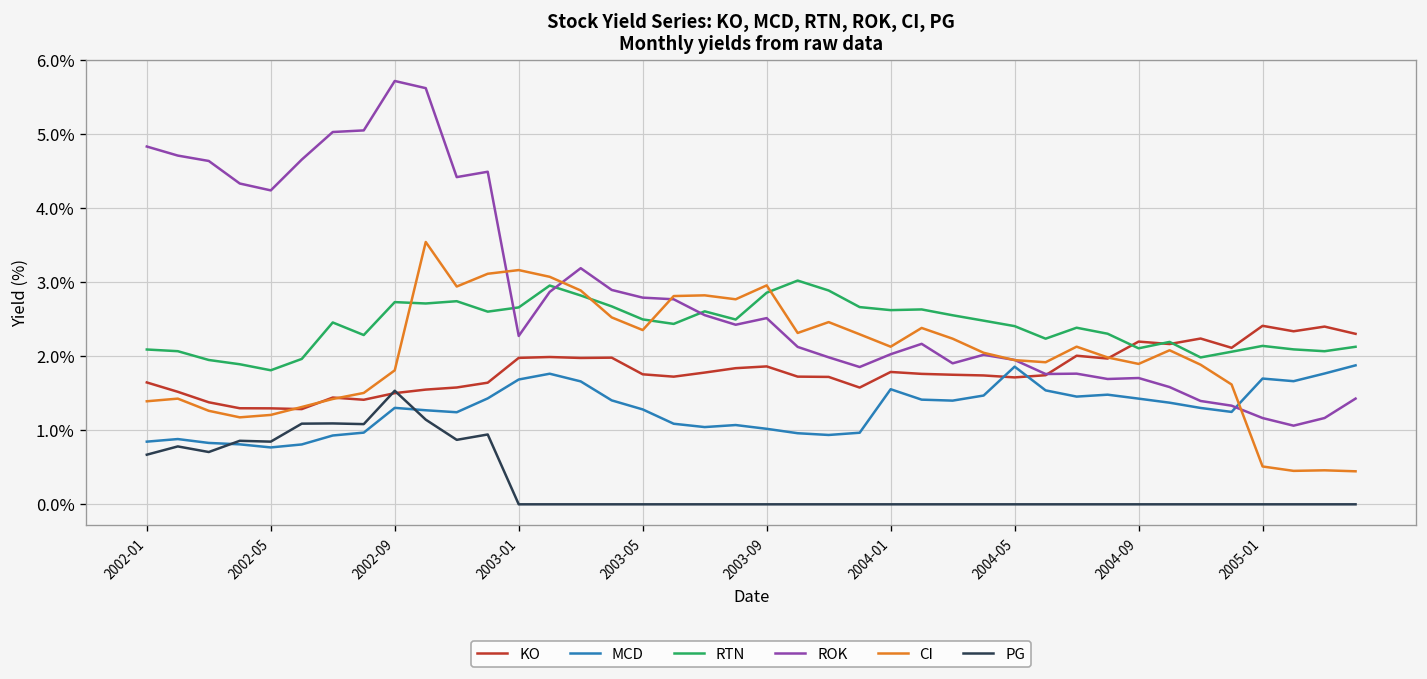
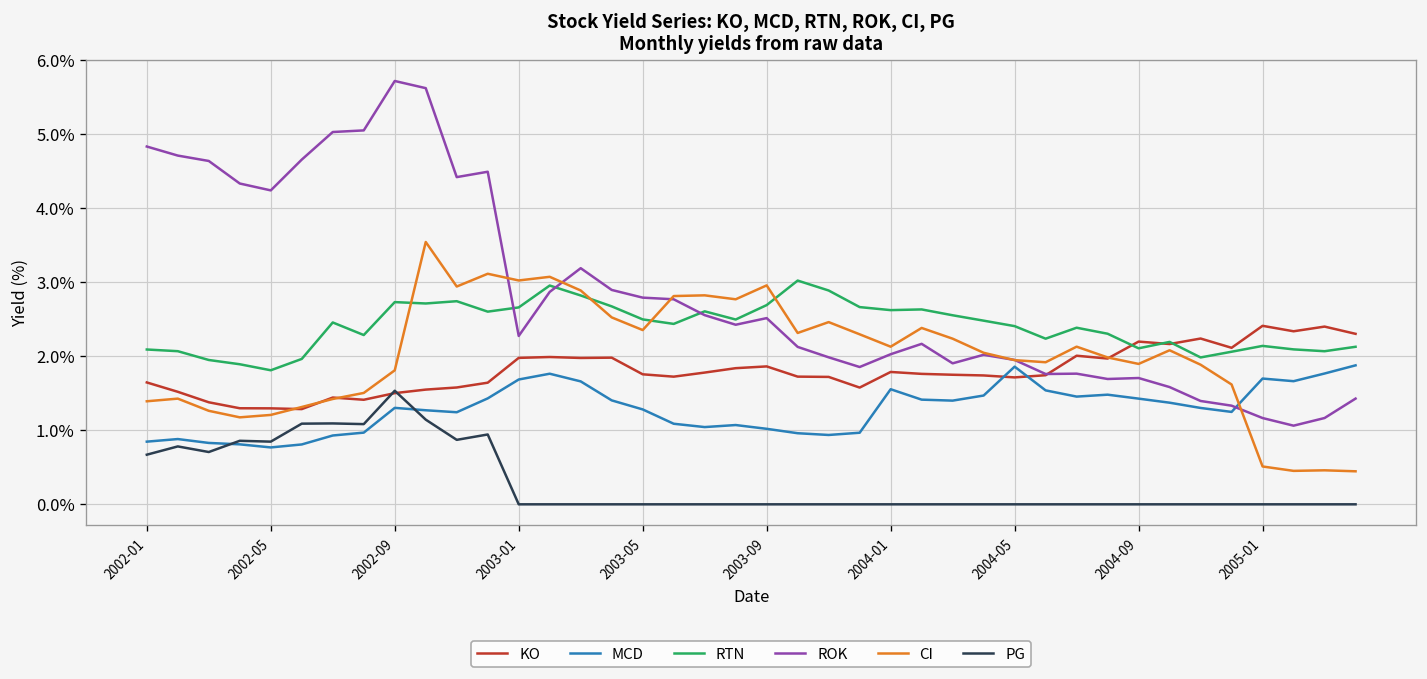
CI, 2003-01: 3.2% -> 3.0%
RTN, 2003-09: 2.9% -> 2.7%
